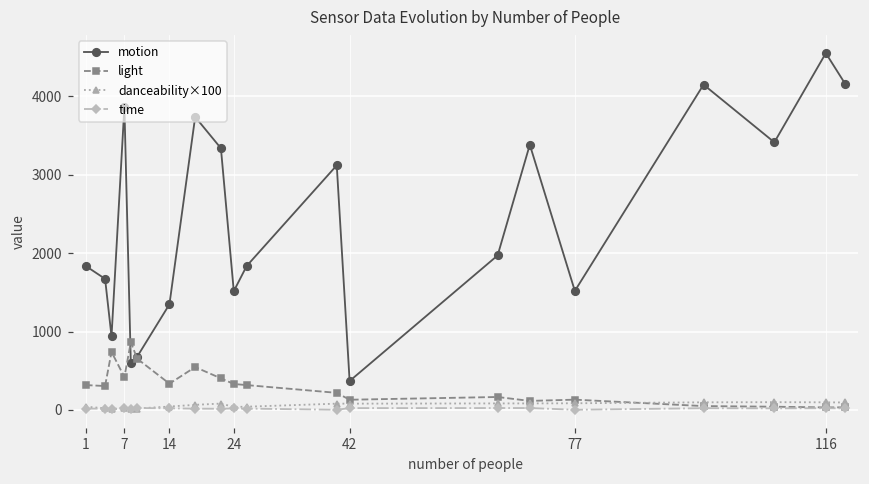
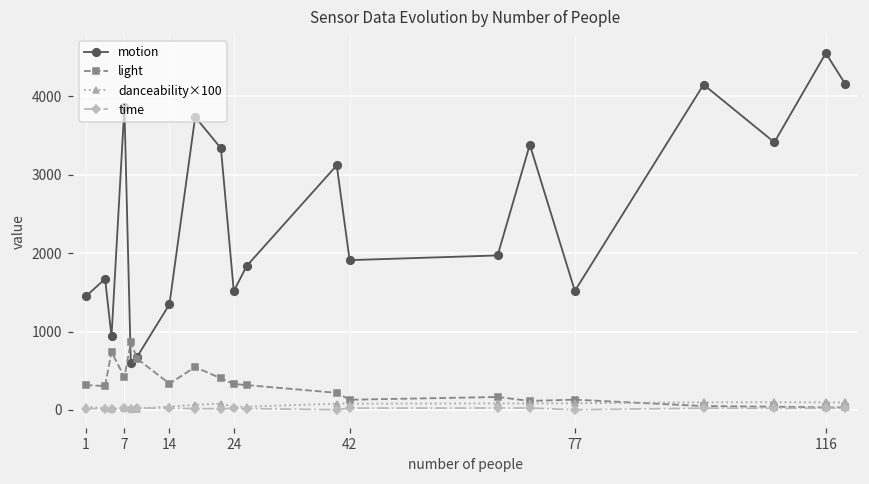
motion, 1: 1800 -> 1400
motion, 42: 400 -> 1900
